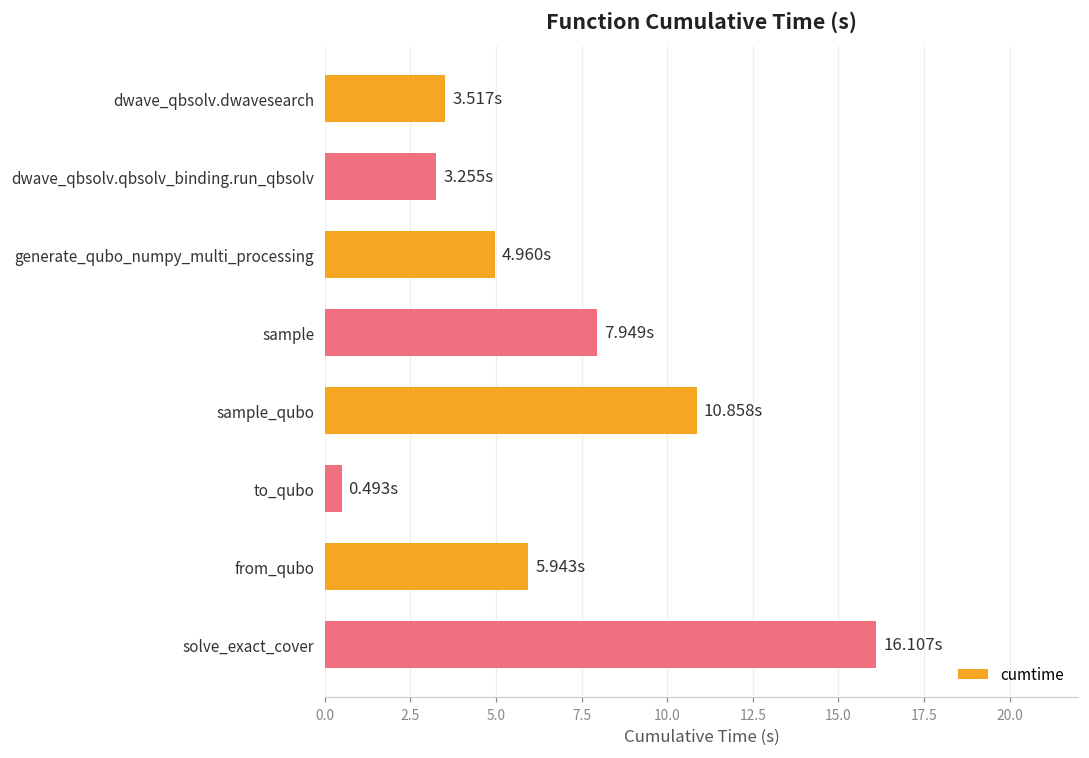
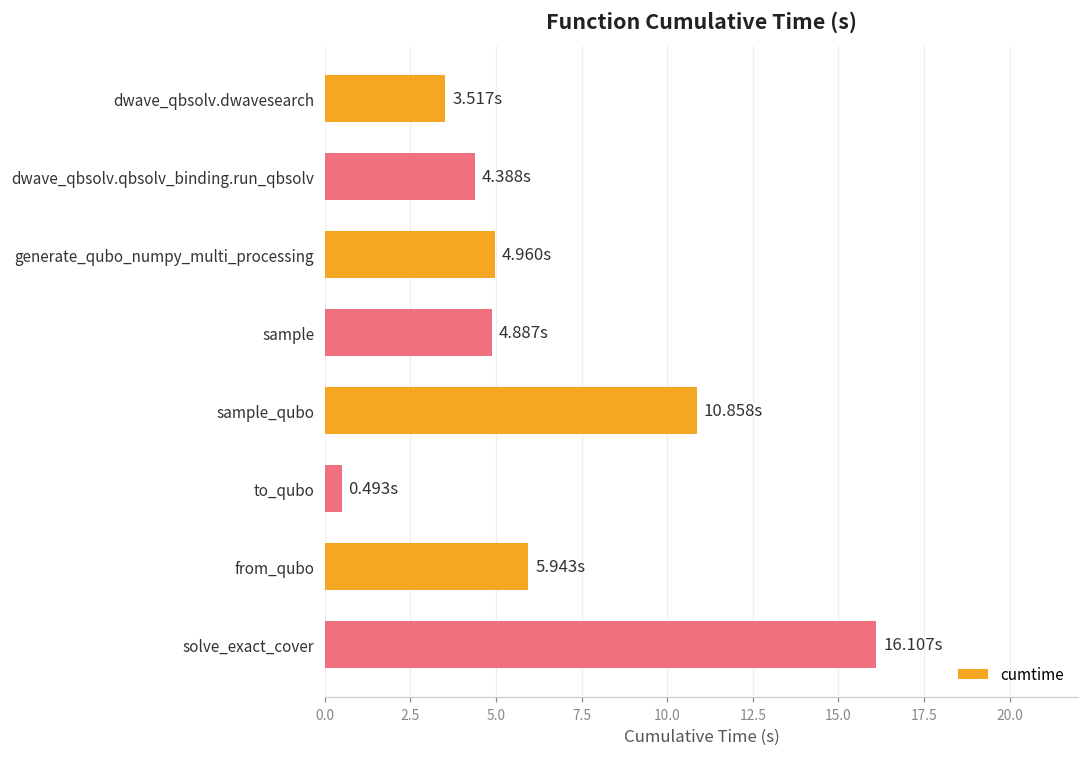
dwave_qbsolv.qbsolv_binding.run_qbsolv: 3.255s -> 4.388s
sample: 7.949s -> 4.887s
